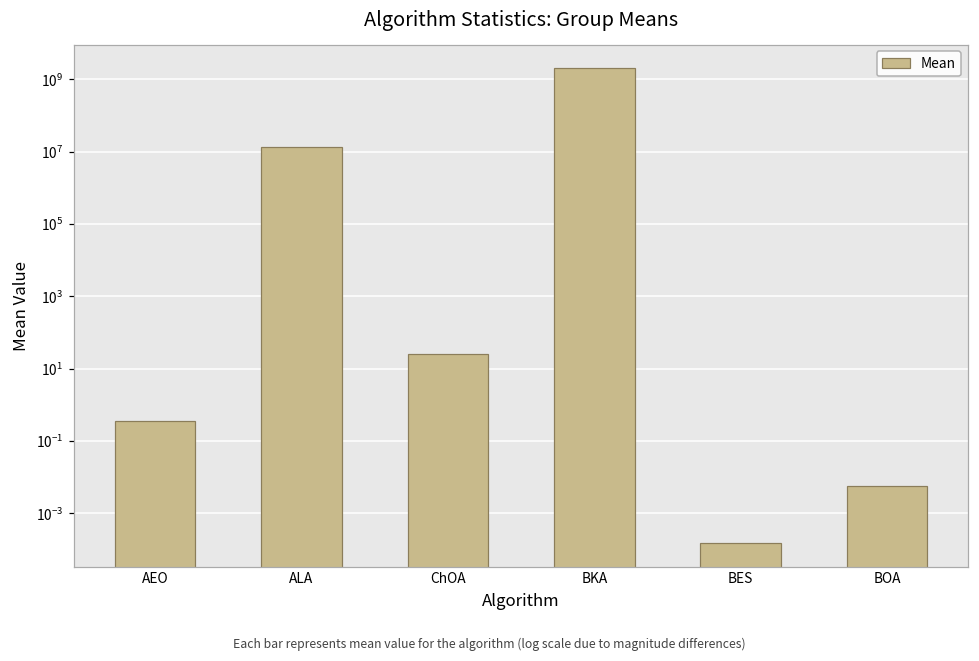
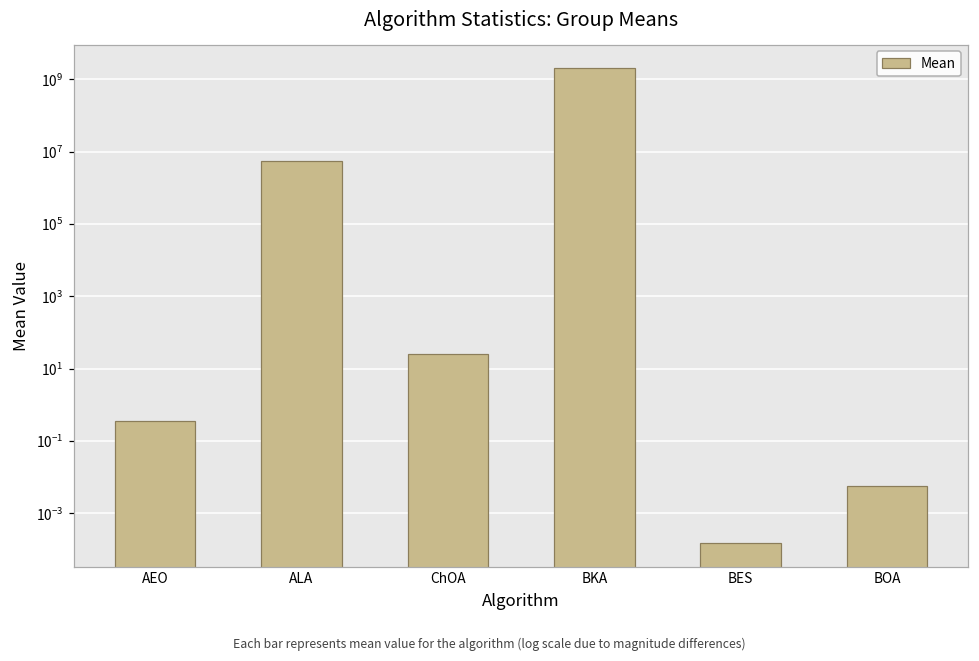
ALA: 13000000 -> 6000000
